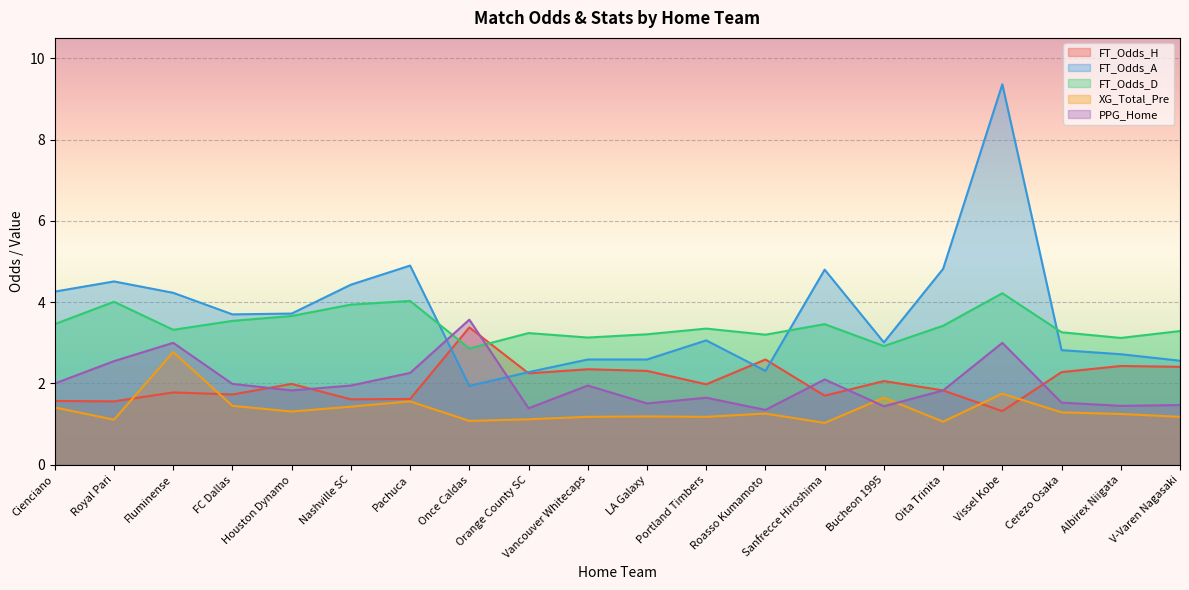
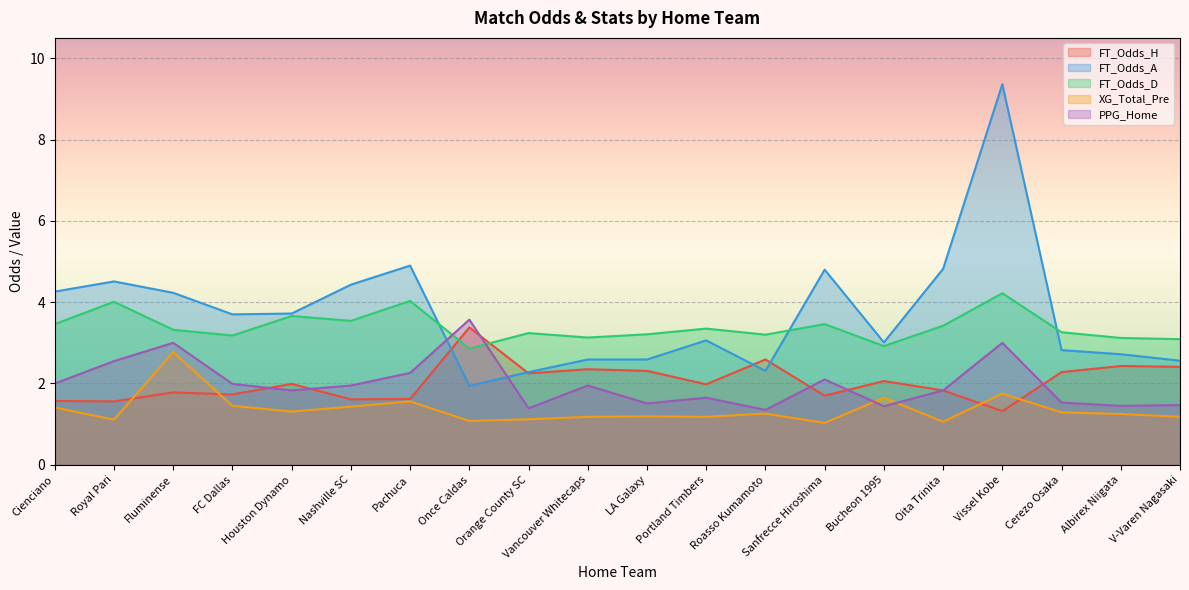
FT_Odds_D, FC Dallas: 3.5 -> 3.2
FT_Odds_D, Nashville SC: 3.9 -> 3.5
FT_Odds_D, V-Varen Nagasaki: 3.3 -> 3.1
